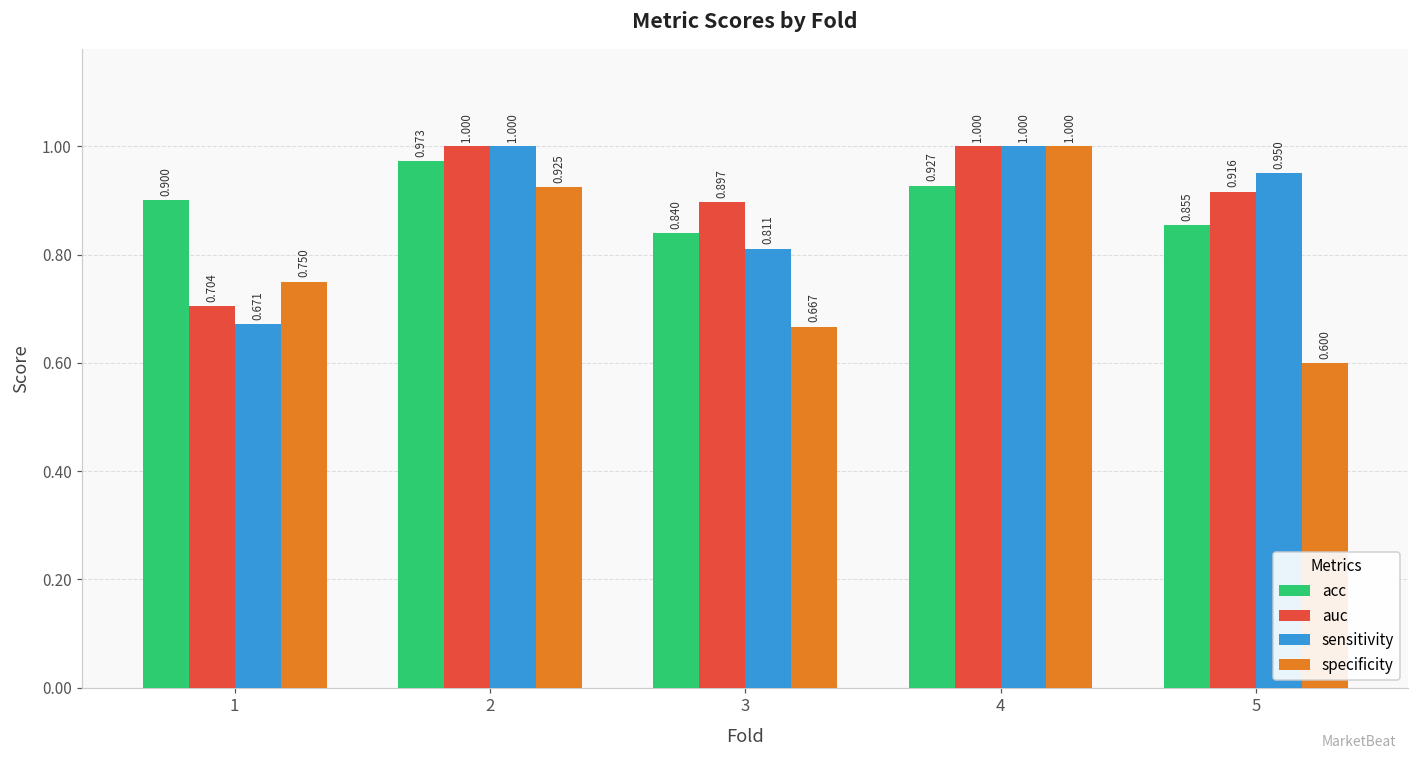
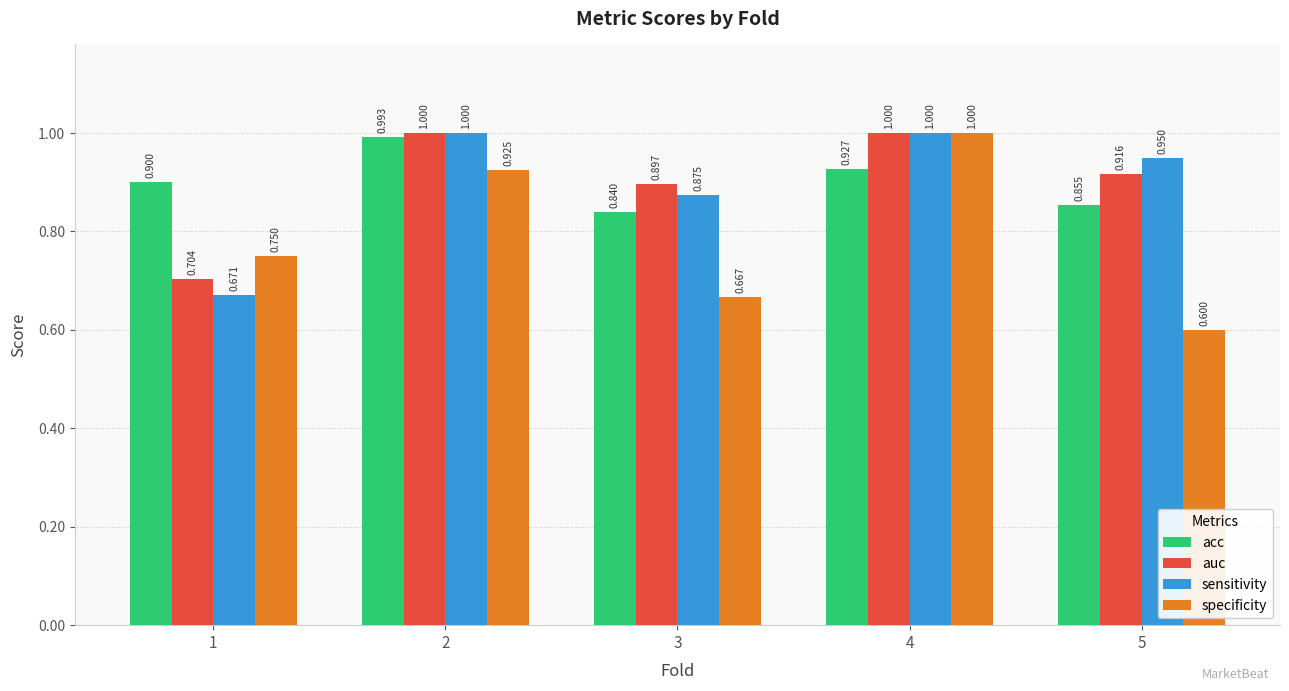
acc, 2: 0.973 -> 0.993
sensitivity, 3: 0.811 -> 0.875
